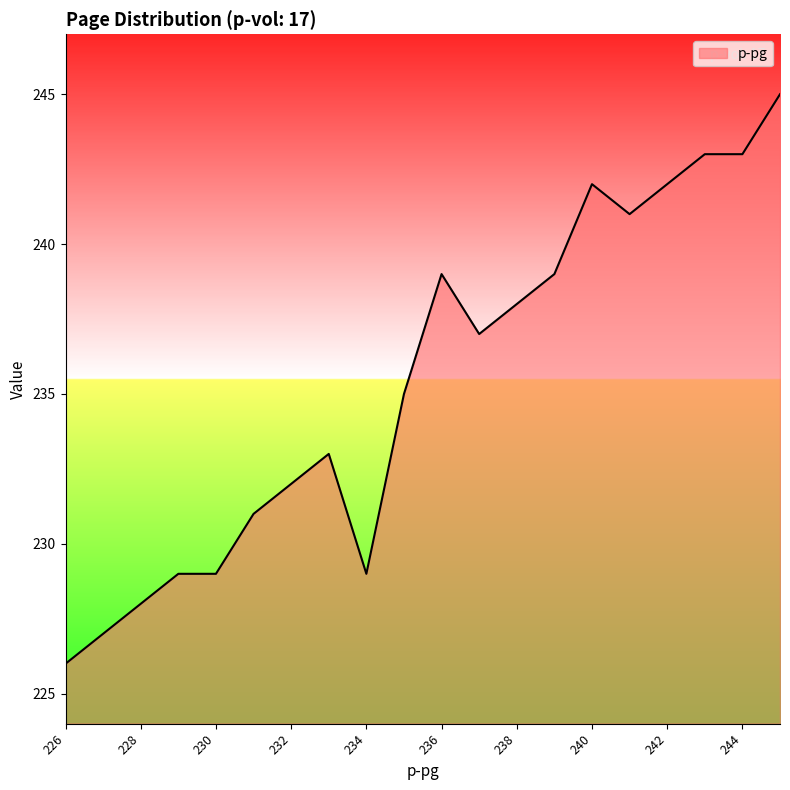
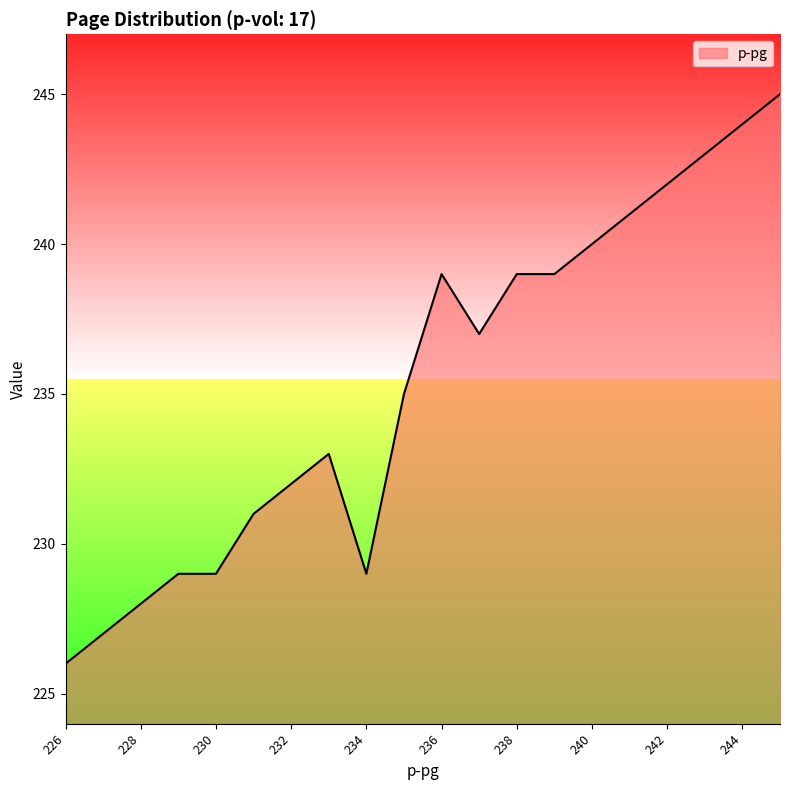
238: 238 -> 239
240: 242 -> 240
244: 243 -> 244
